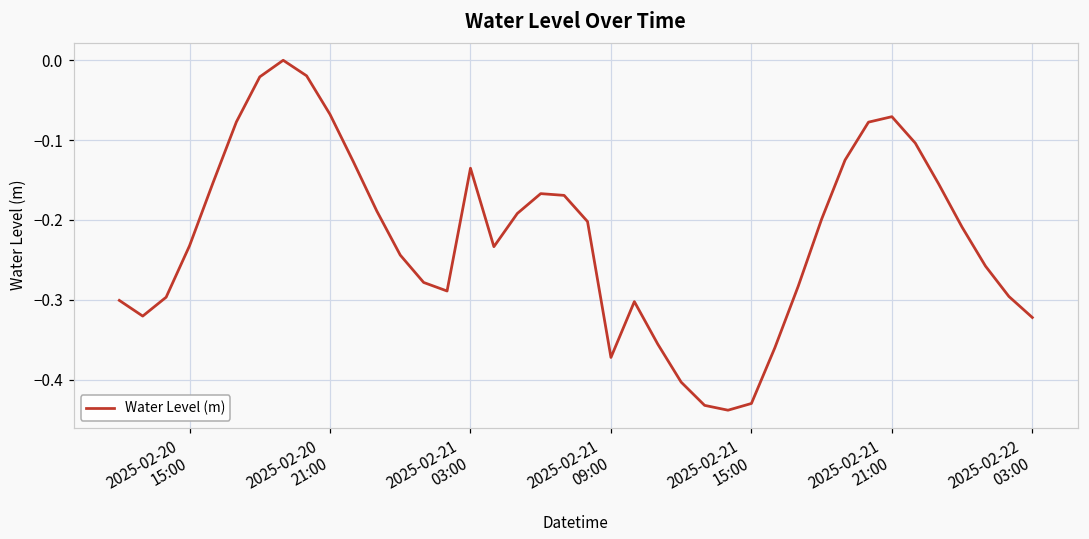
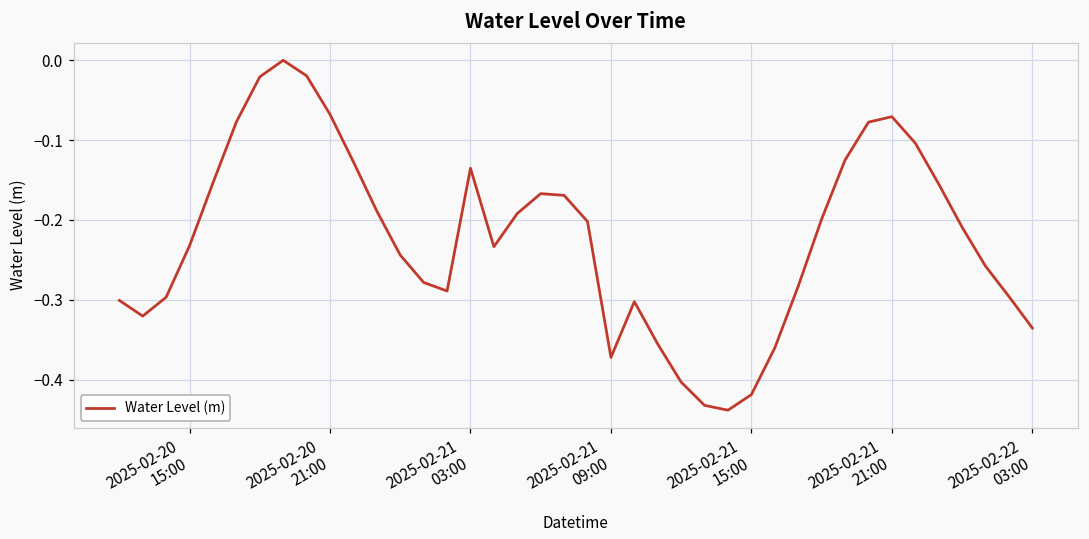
2025-02-21 15:00: -0.43 -> -0.42
2025-02-22 03:00: -0.32 -> -0.34
